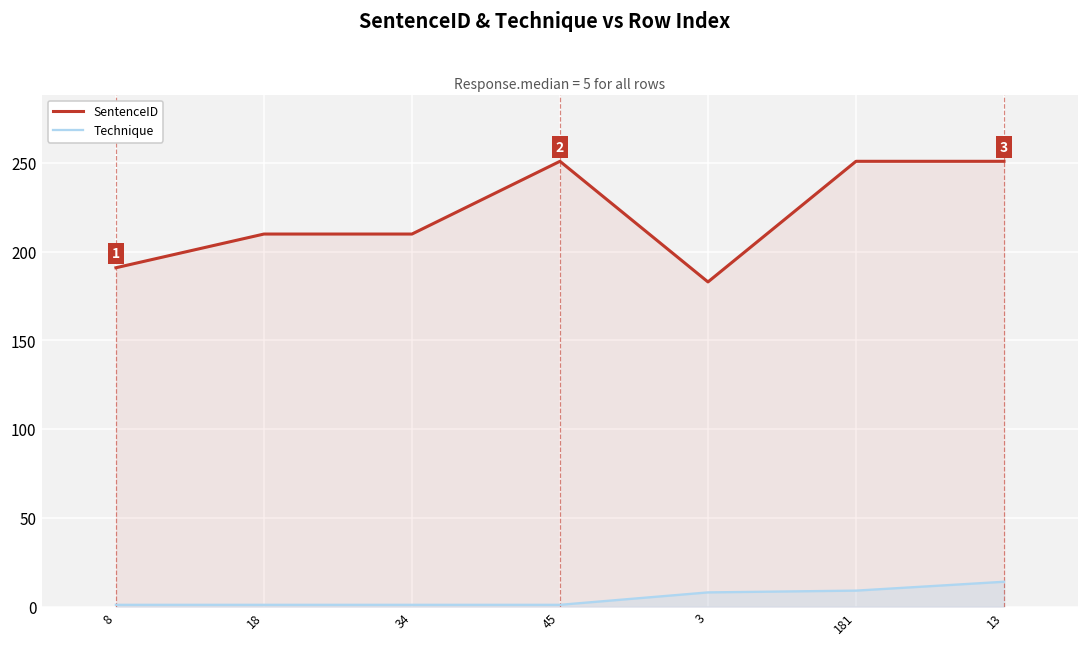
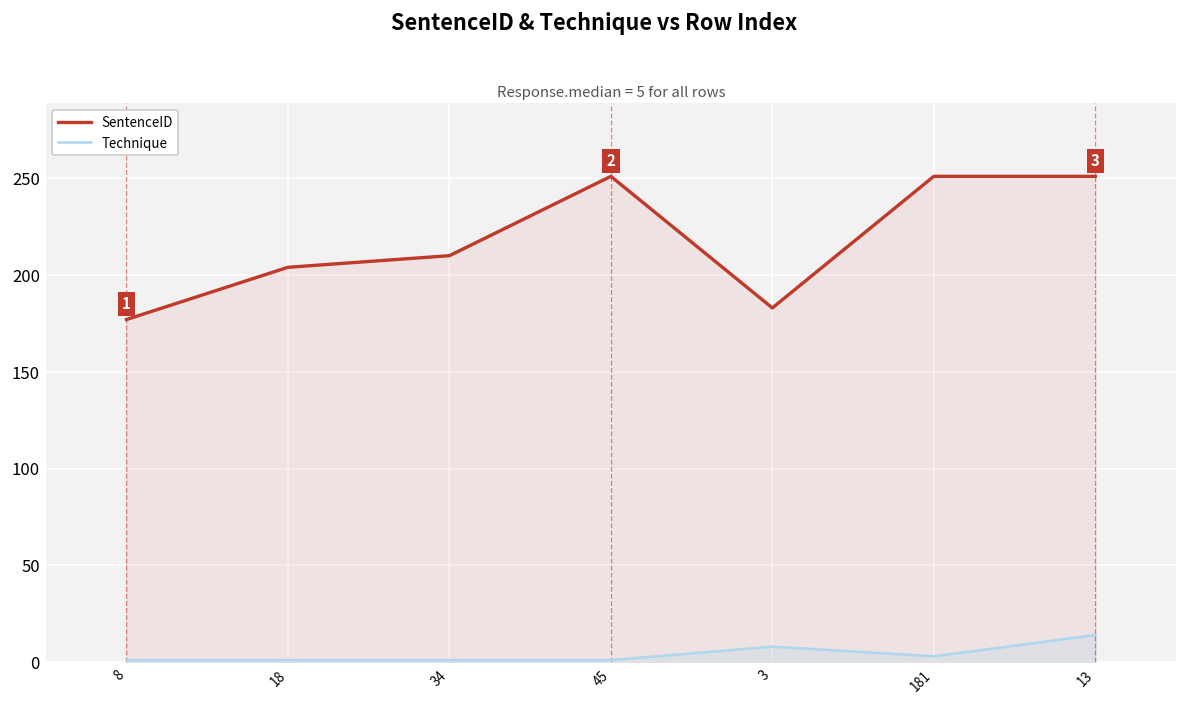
SentenceID, 8: 191 -> 177
SentenceID, 18: 210 -> 204
Technique, 181: 9 -> 3
